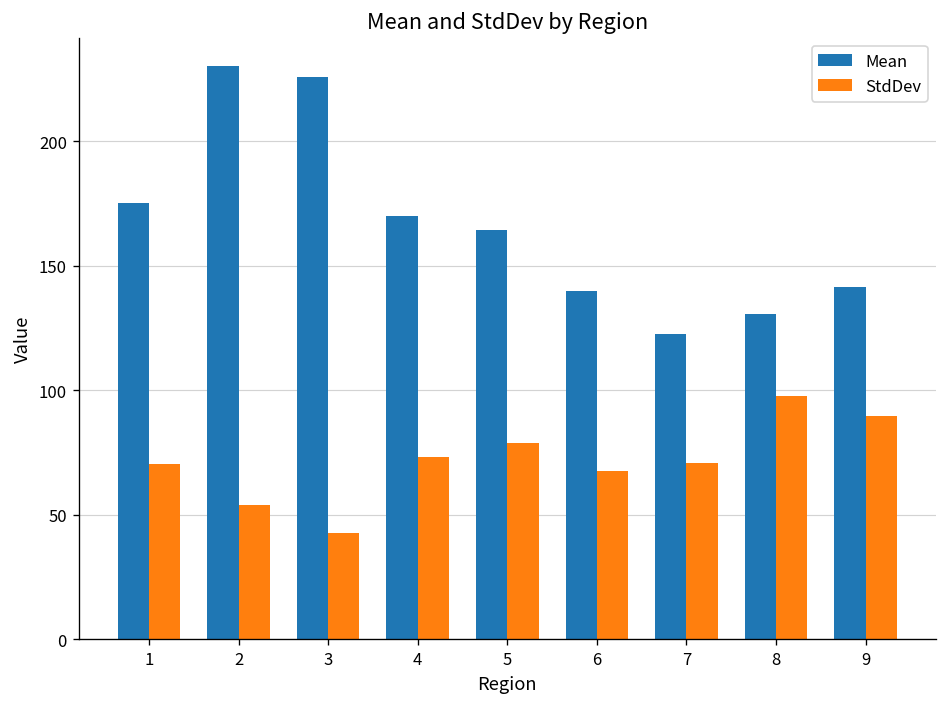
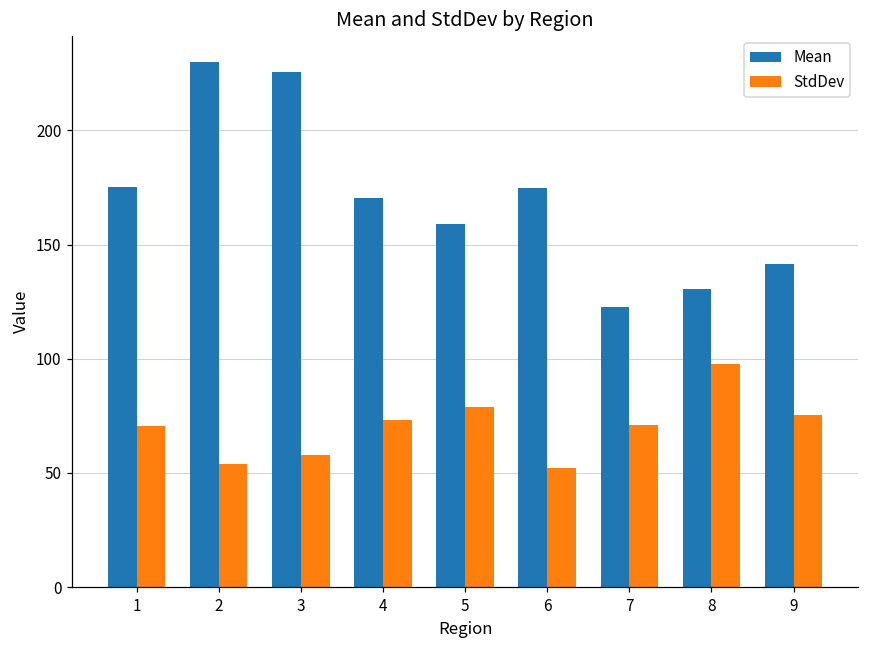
StdDev, 3: 43 -> 58
Mean, 5: 164 -> 159
Mean, 6: 140 -> 175
StdDev, 6: 67 -> 52
StdDev, 9: 90 -> 76
